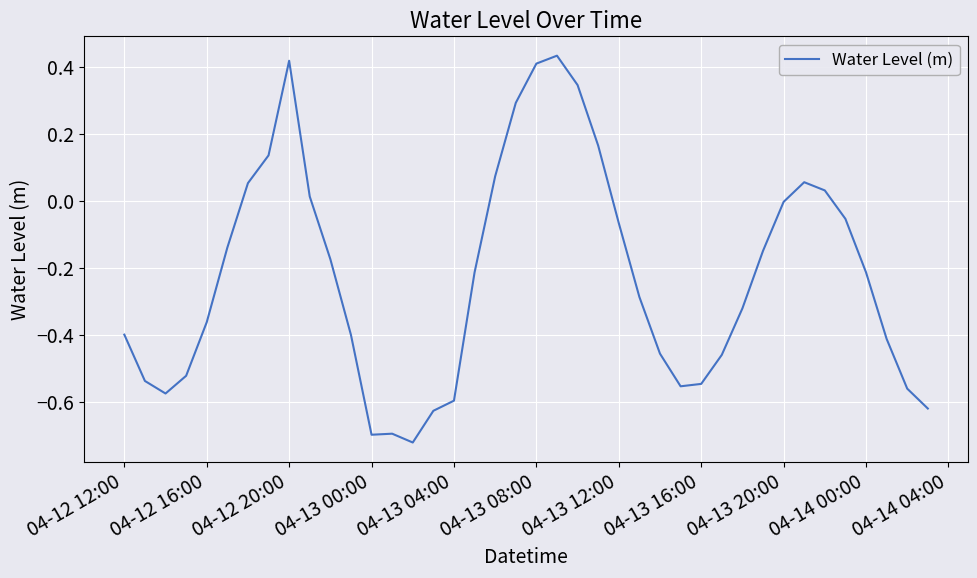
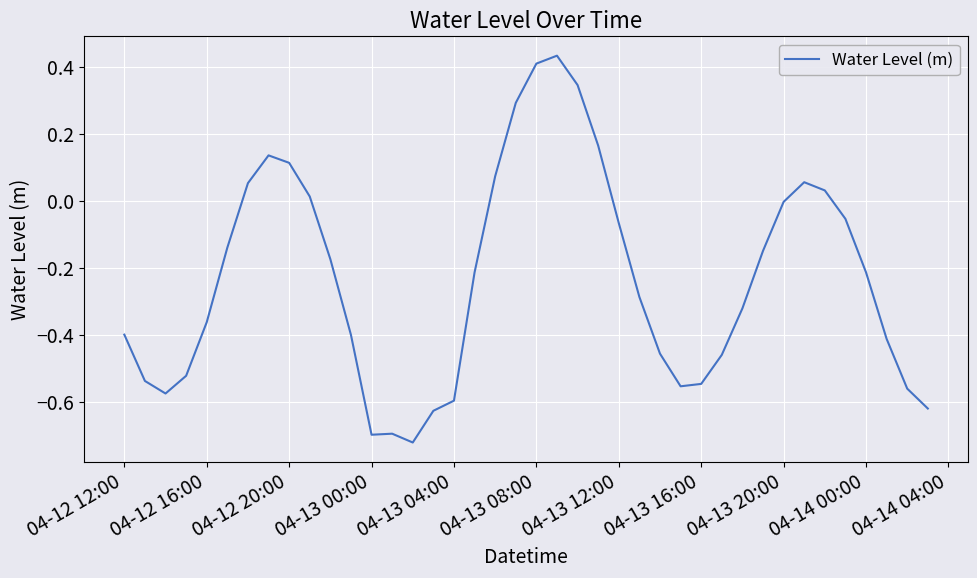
04-12 20:00: 0.42 -> 0.11
